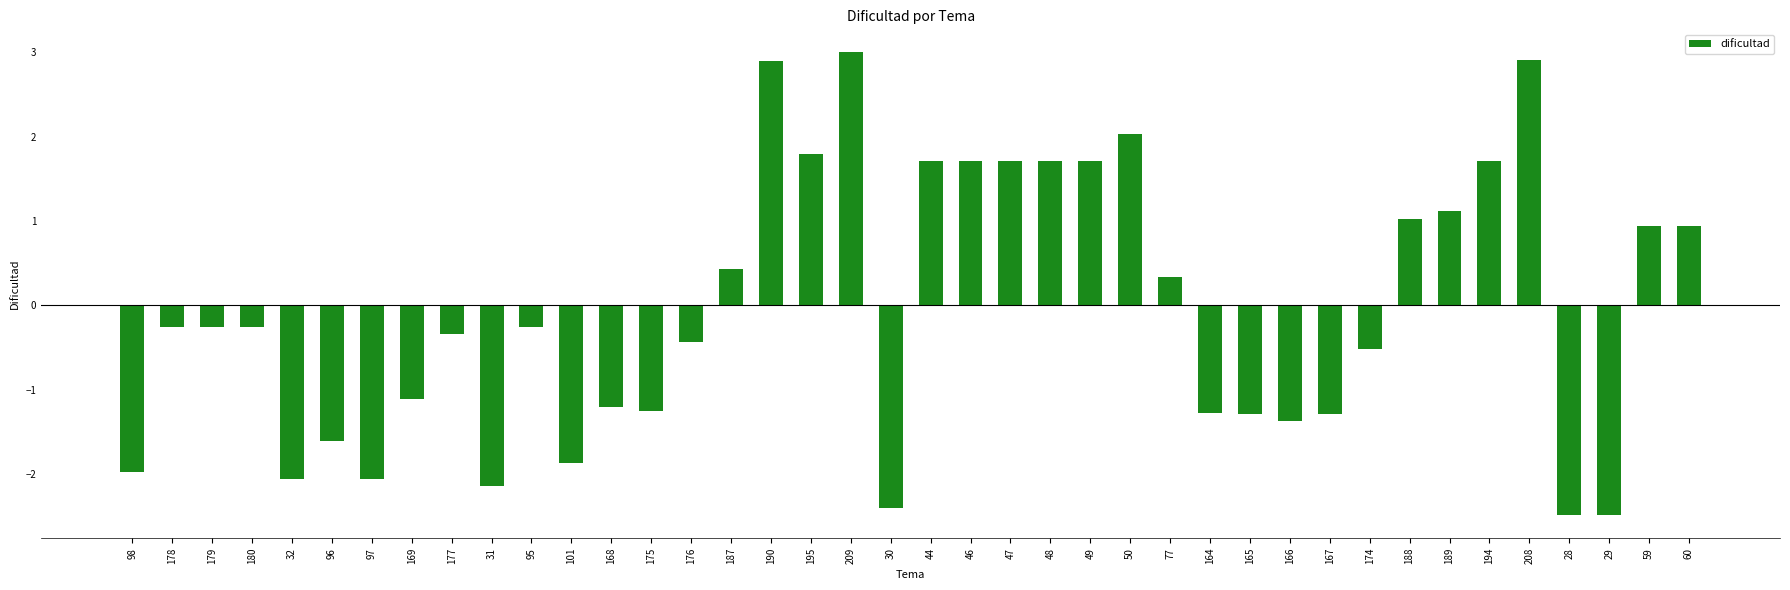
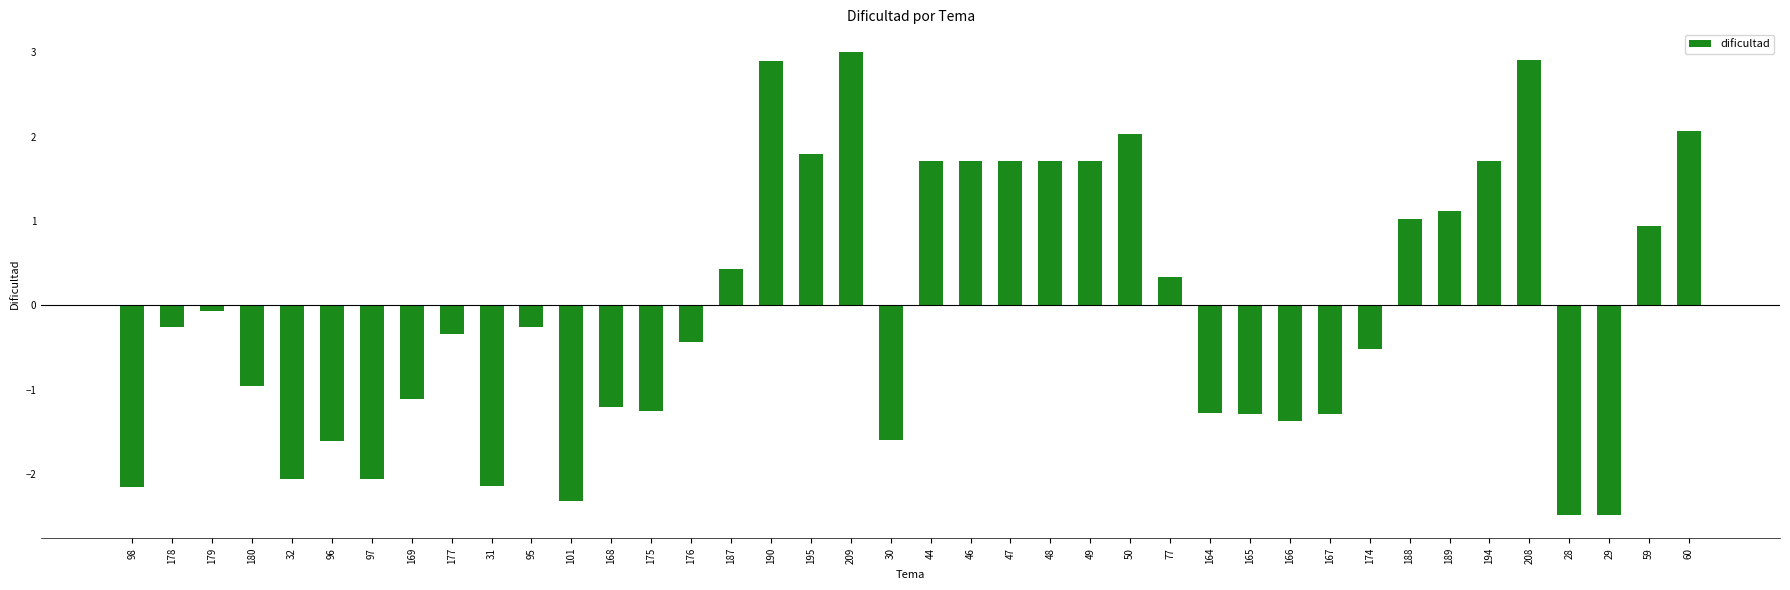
98: -2.0 -> -2.2
179: -0.3 -> -0.1
180: -0.3 -> -1.0
101: -1.9 -> -2.3
30: -2.4 -> -1.6
60: 0.9 -> 2.1
